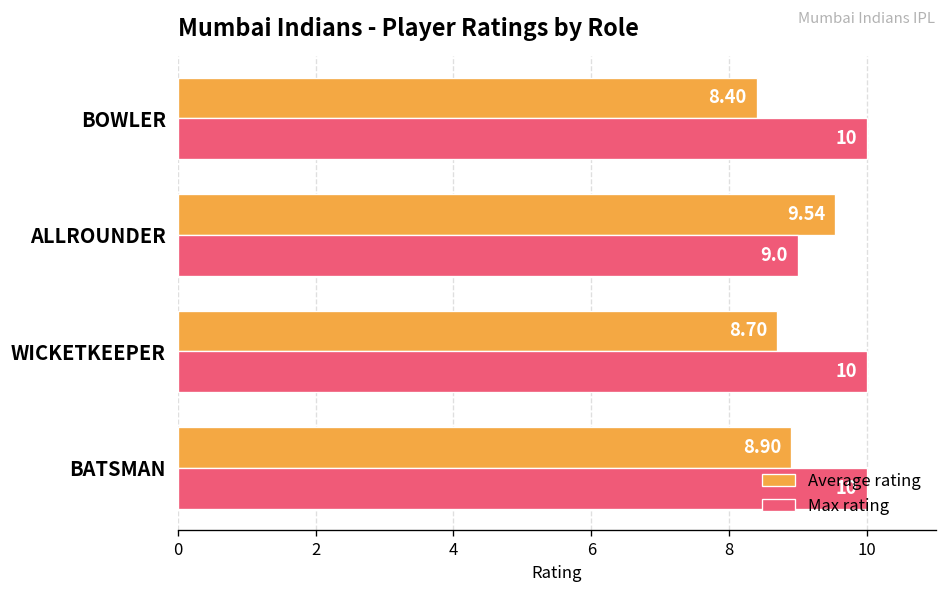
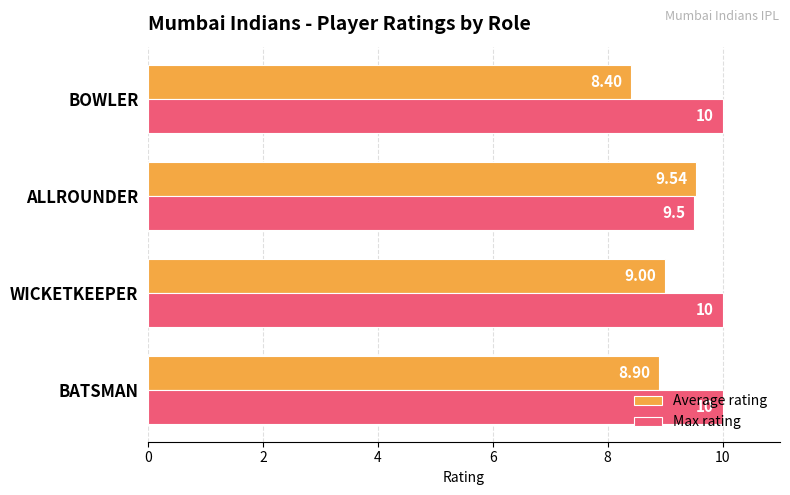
Max rating, ALLROUNDER: 9.0 -> 9.5
Average rating, WICKETKEEPER: 8.70 -> 9.00
